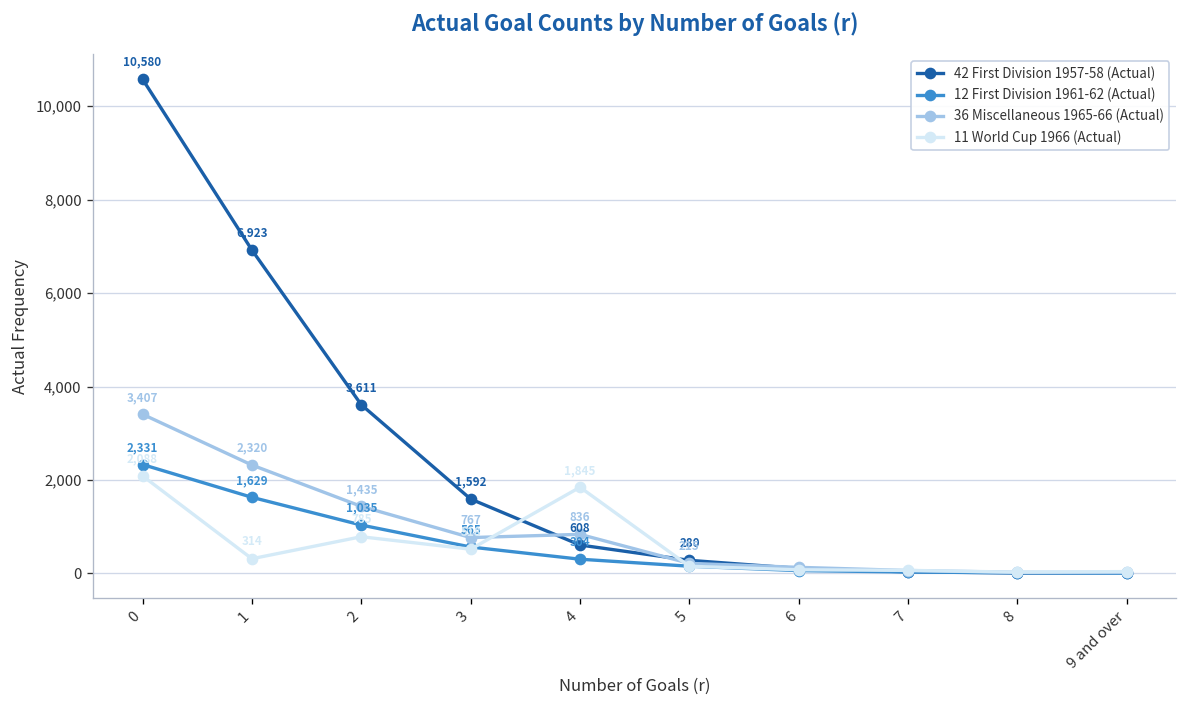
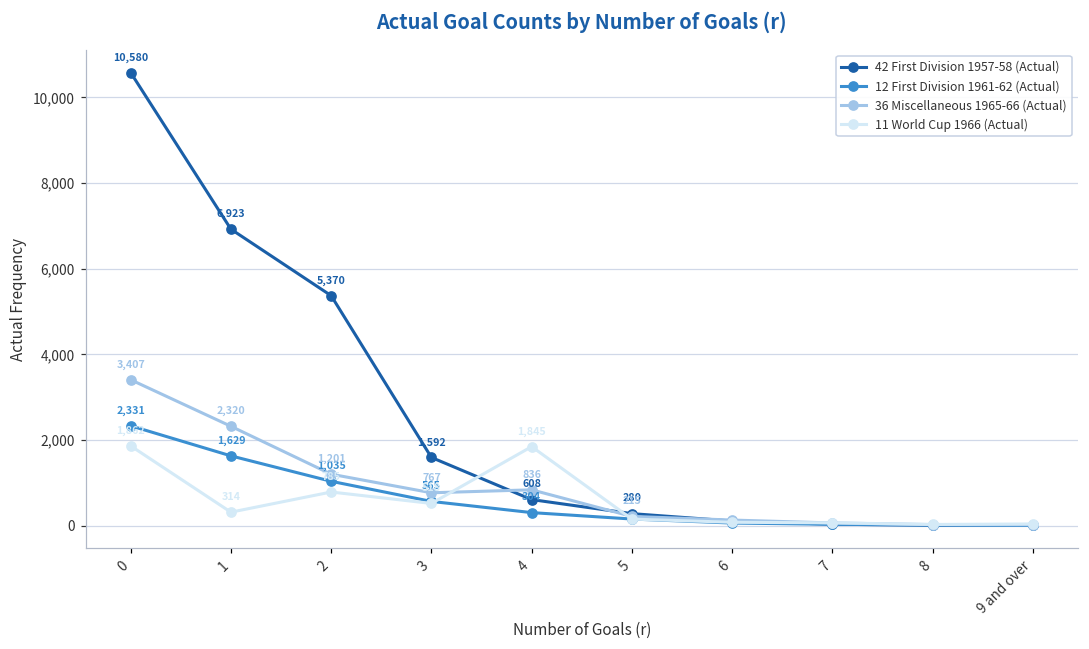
11 World Cup 1966 (Actual), 0: 2,100 -> 1,900
42 First Division 1957-58 (Actual), 2: 3,611 -> 5,370
36 Miscellaneous 1965-66 (Actual), 2: 1,435 -> 1,201
